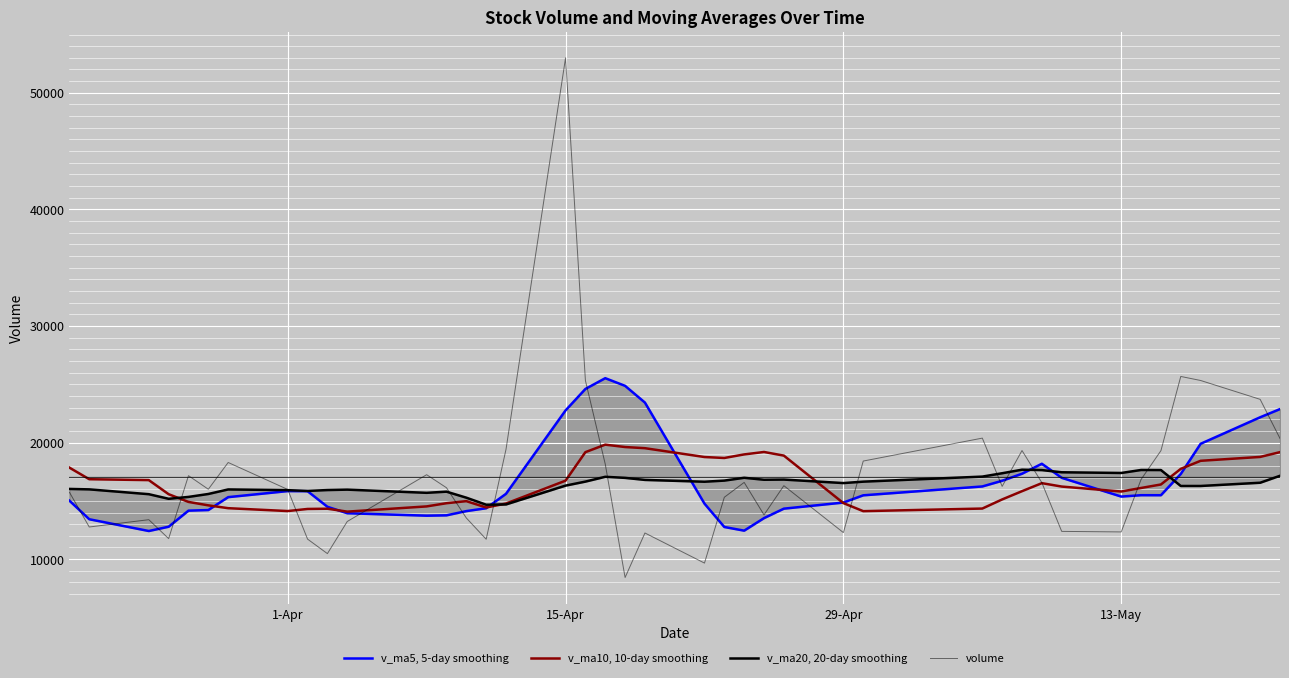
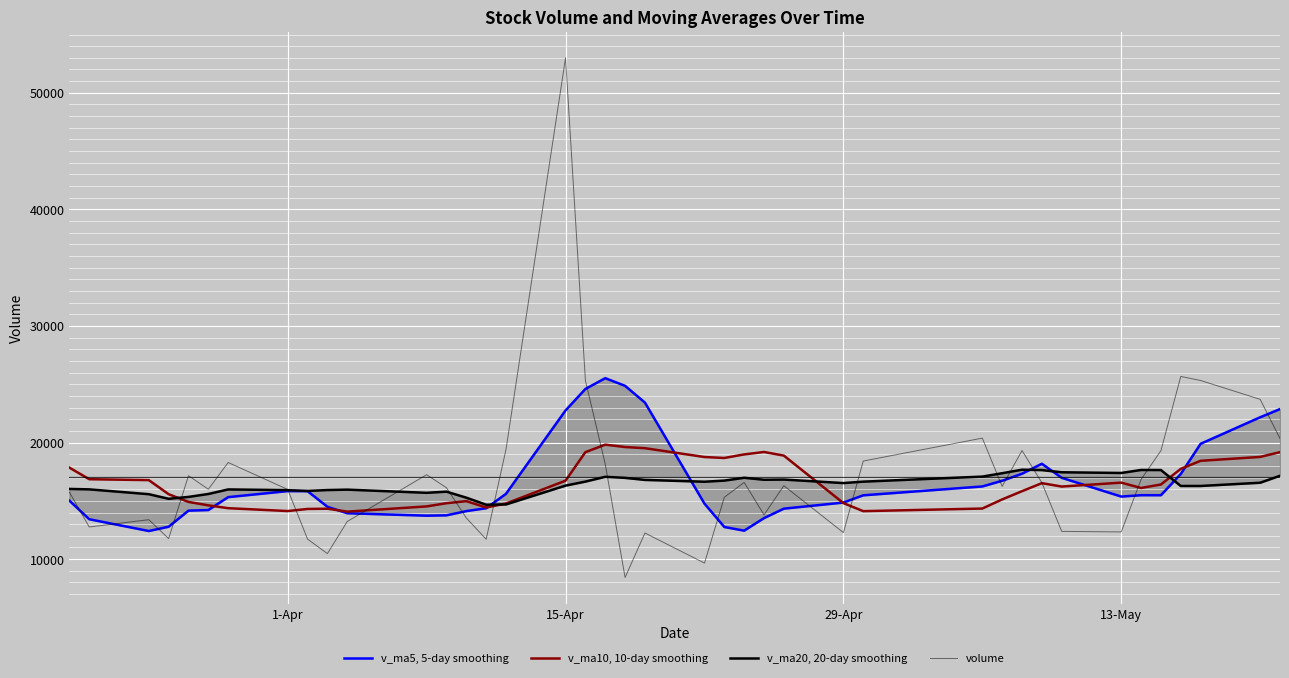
v_ma10, 10-day smoothing, 13-May: 15800 -> 16600
